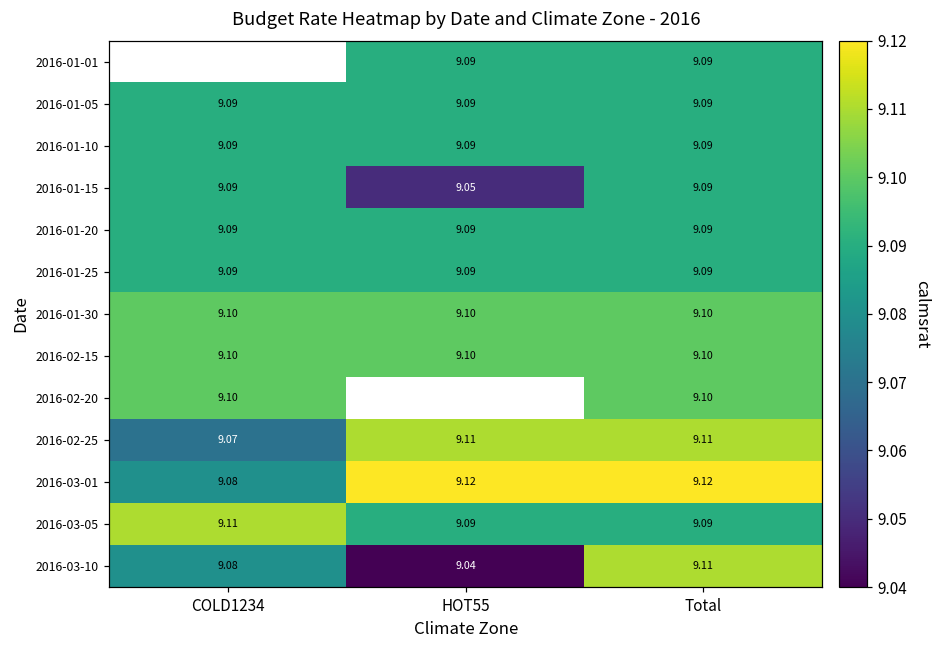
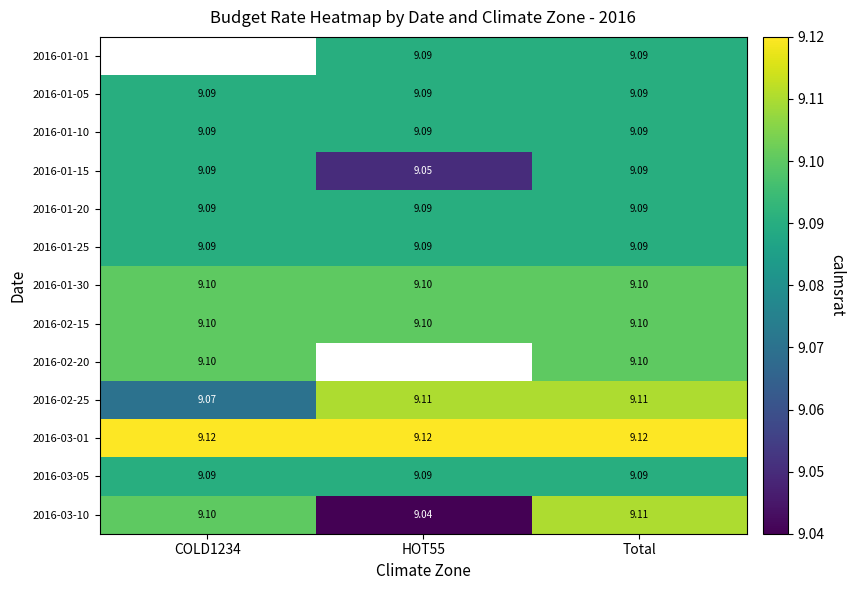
2016-03-01, COLD1234: 9.08 -> 9.12
2016-03-05, COLD1234: 9.11 -> 9.09
2016-03-10, COLD1234: 9.08 -> 9.10
